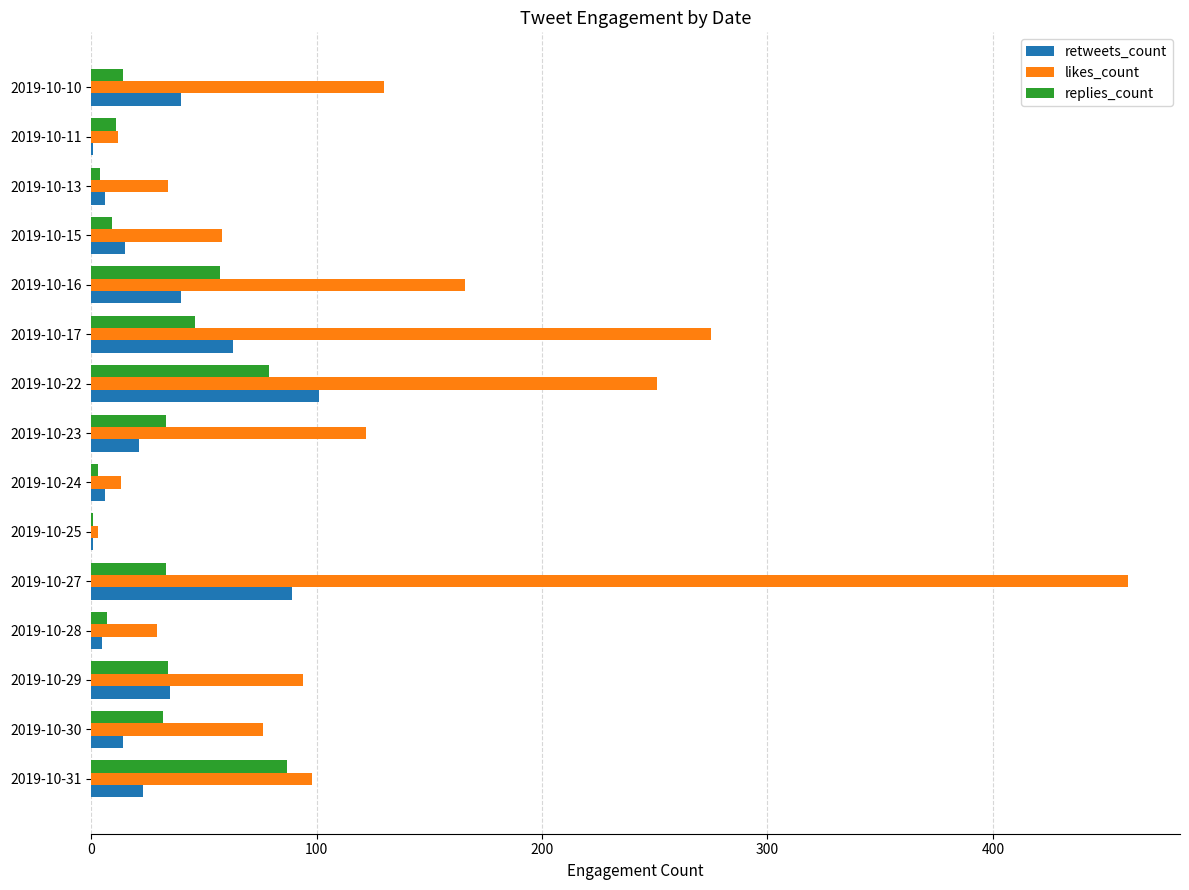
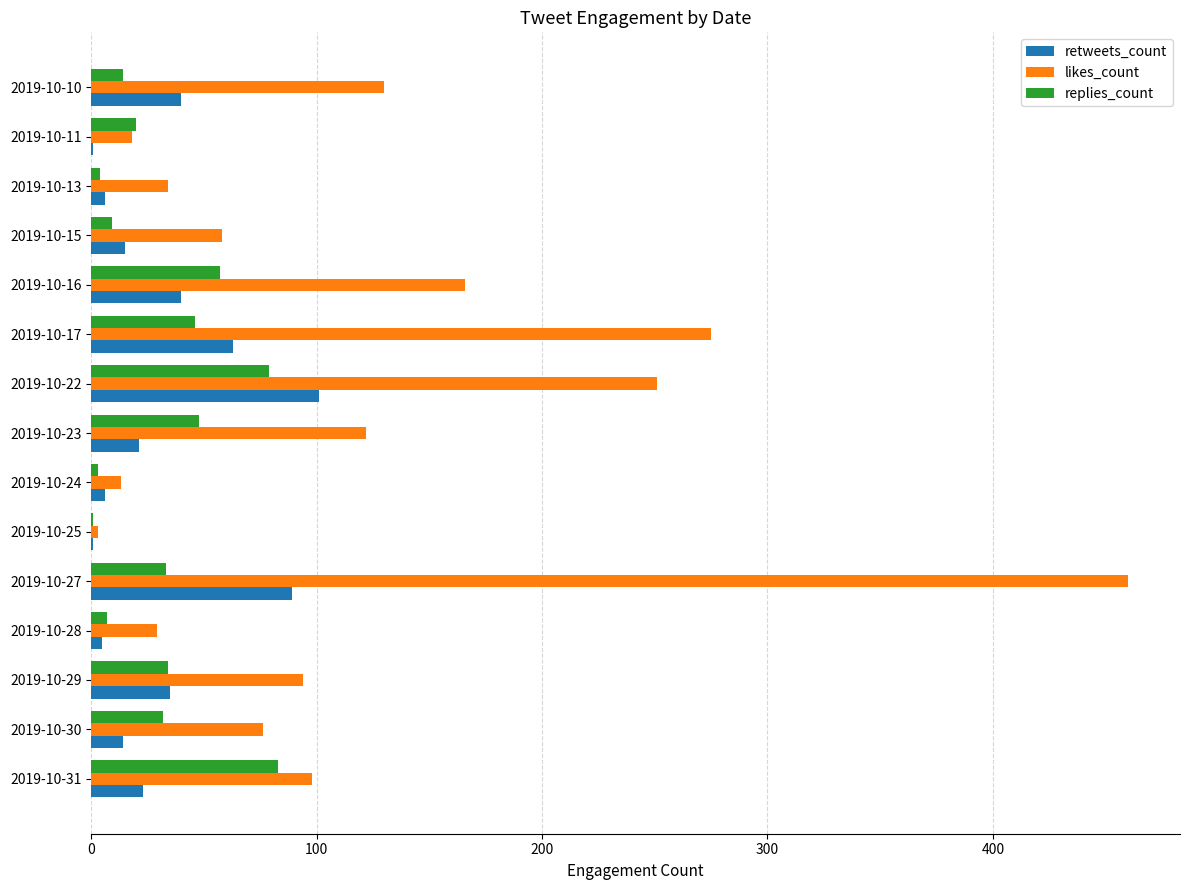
replies_count, 2019-10-11: 11 -> 20
likes_count, 2019-10-11: 12 -> 18
replies_count, 2019-10-23: 33 -> 48
replies_count, 2019-10-31: 87 -> 83
